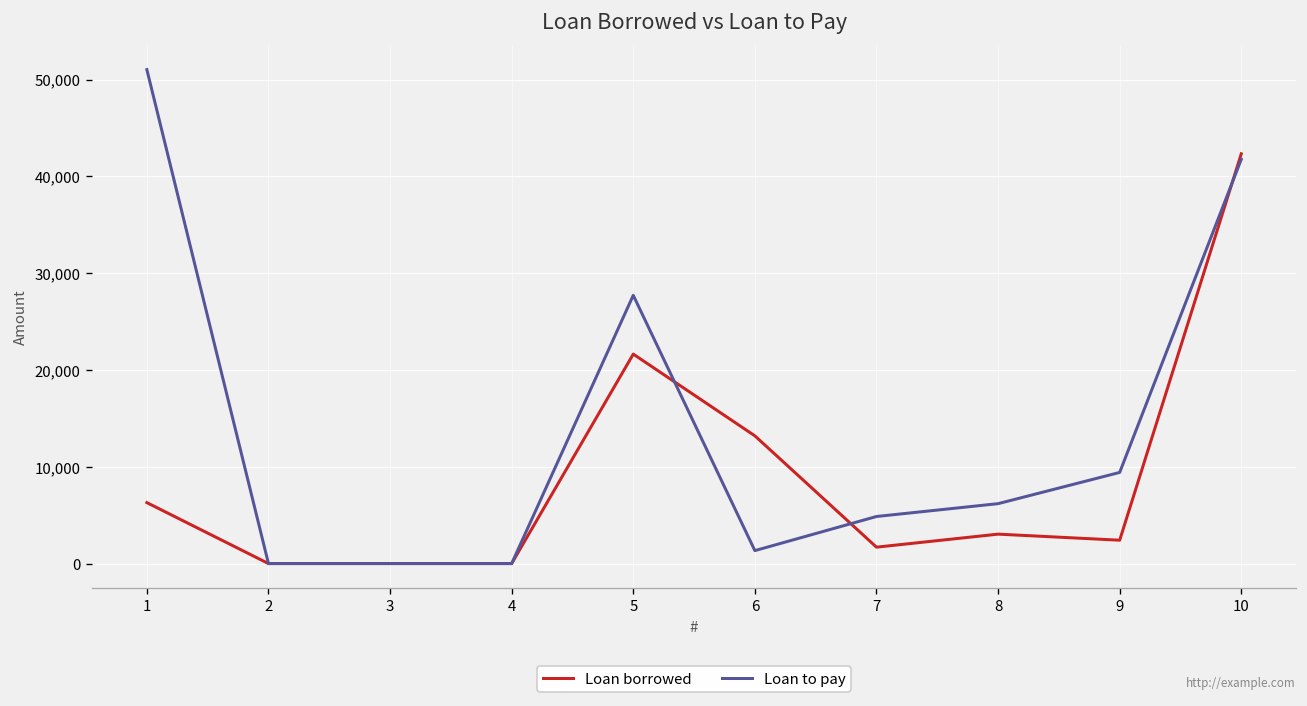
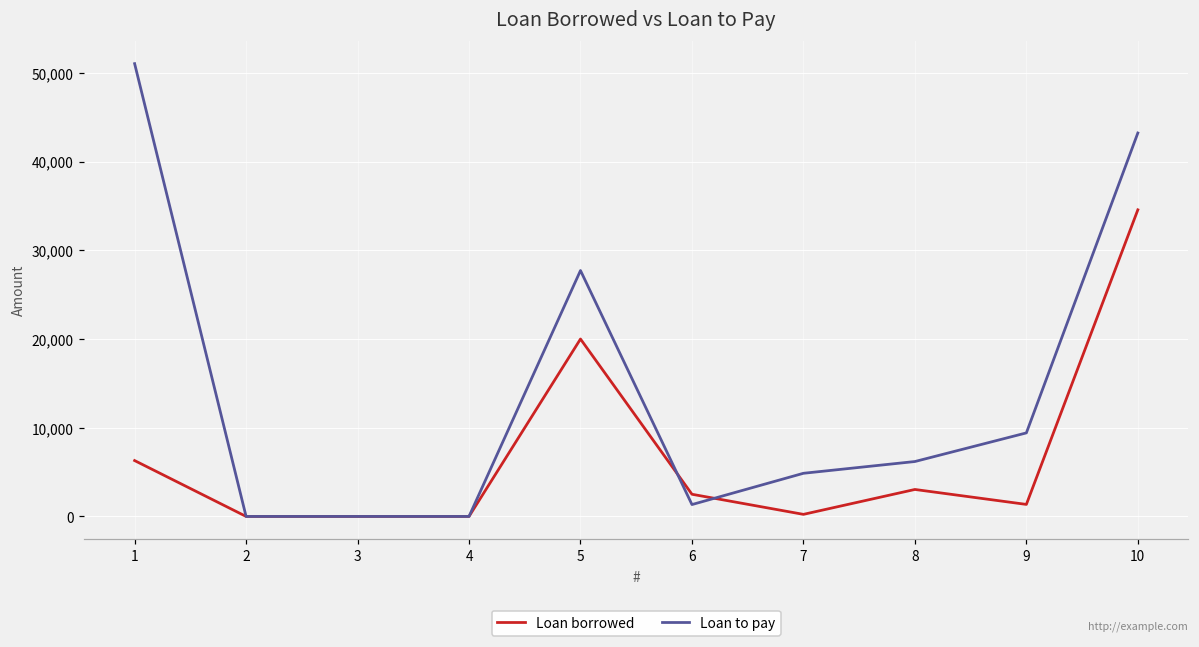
Loan borrowed, 5: 22,000 -> 20,000
Loan borrowed, 6: 13,000 -> 3,000
Loan borrowed, 7: 2,000 -> 0
Loan borrowed, 9: 2,000 -> 1,000
Loan borrowed, 10: 42,000 -> 35,000
Loan to pay, 10: 42,000 -> 43,000
